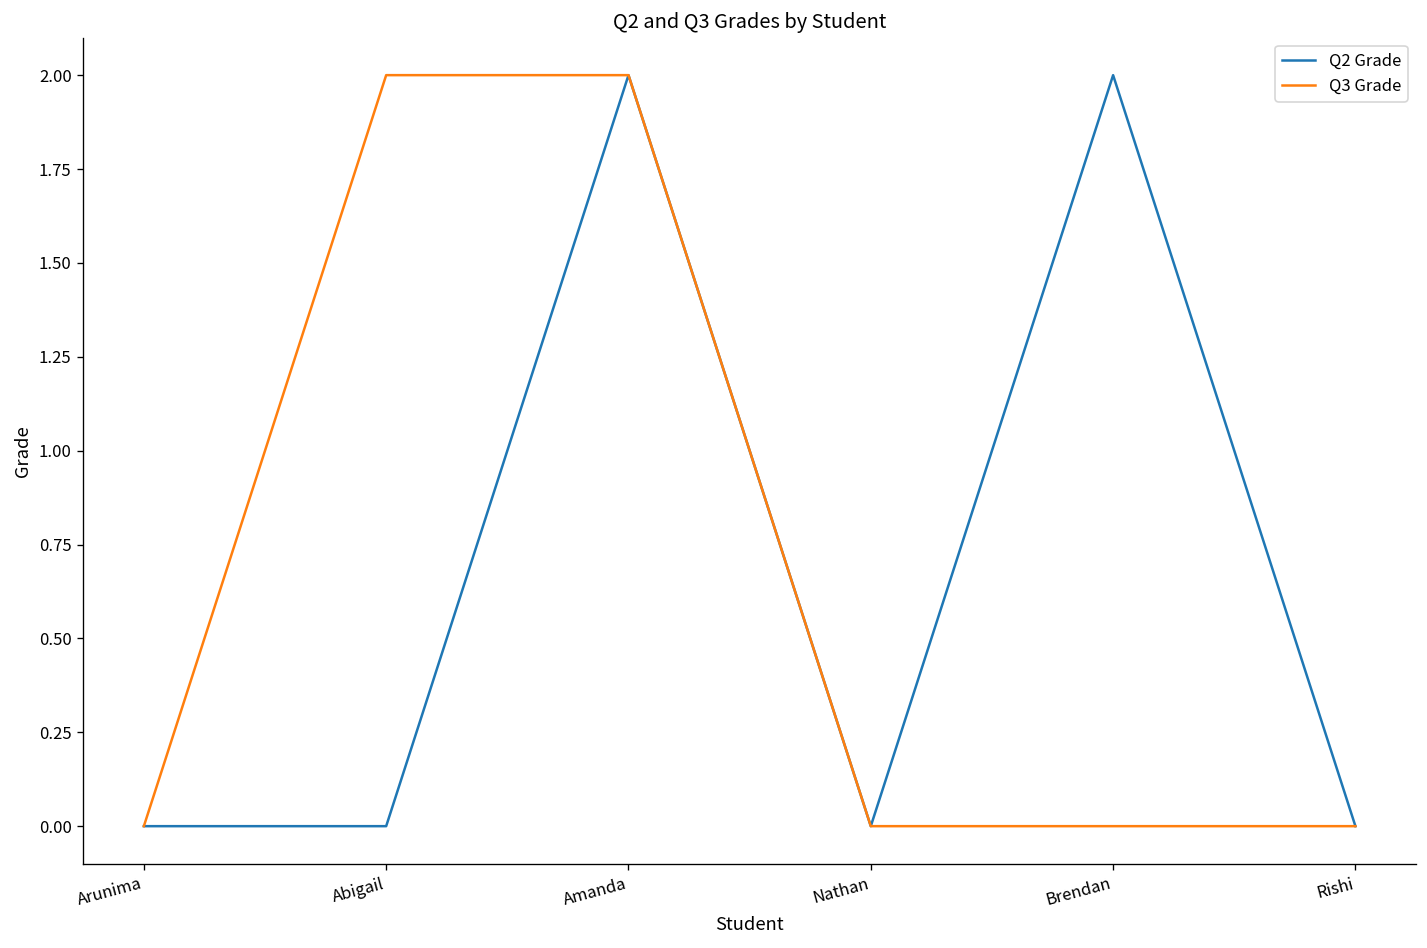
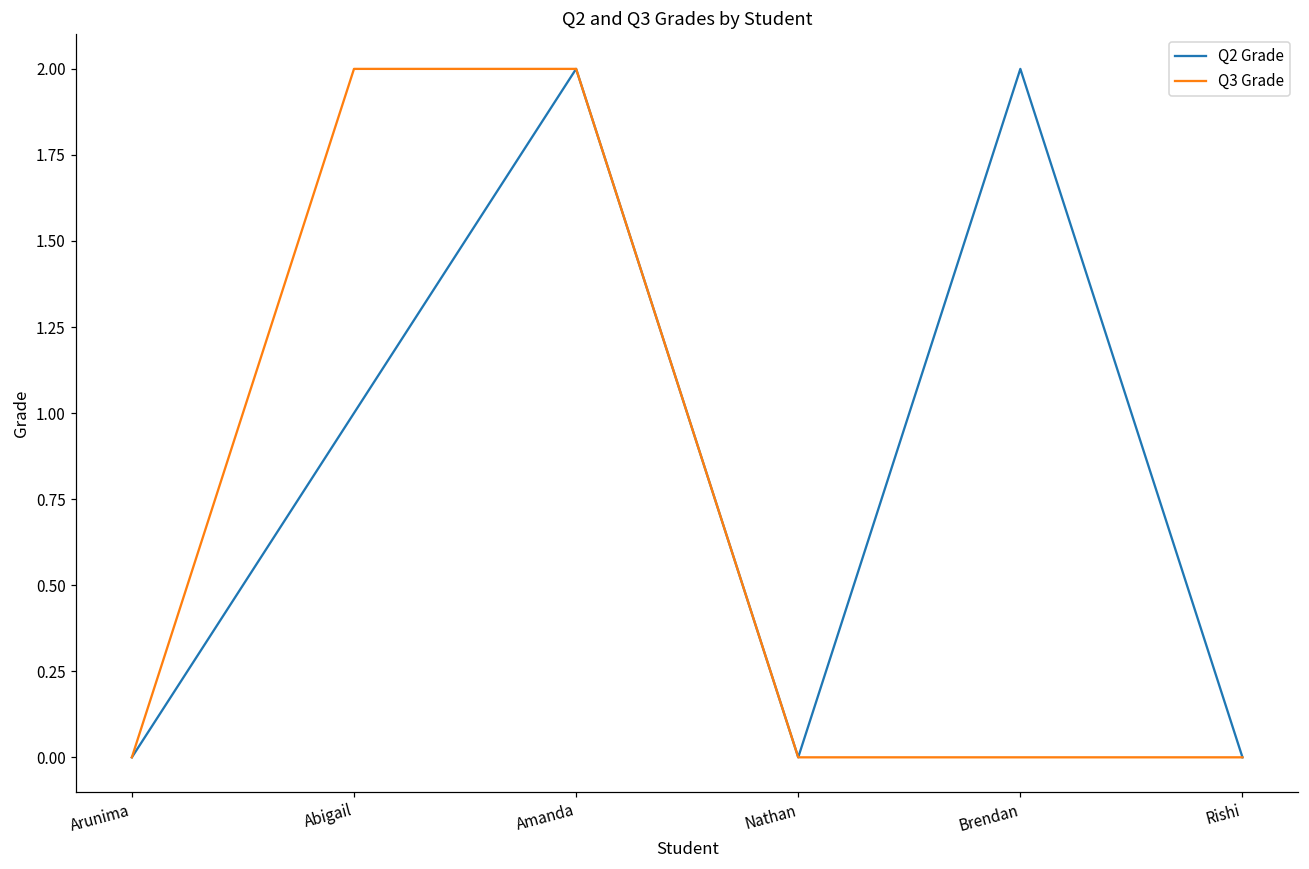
Q2 Grade, Abigail: 0 -> 1
